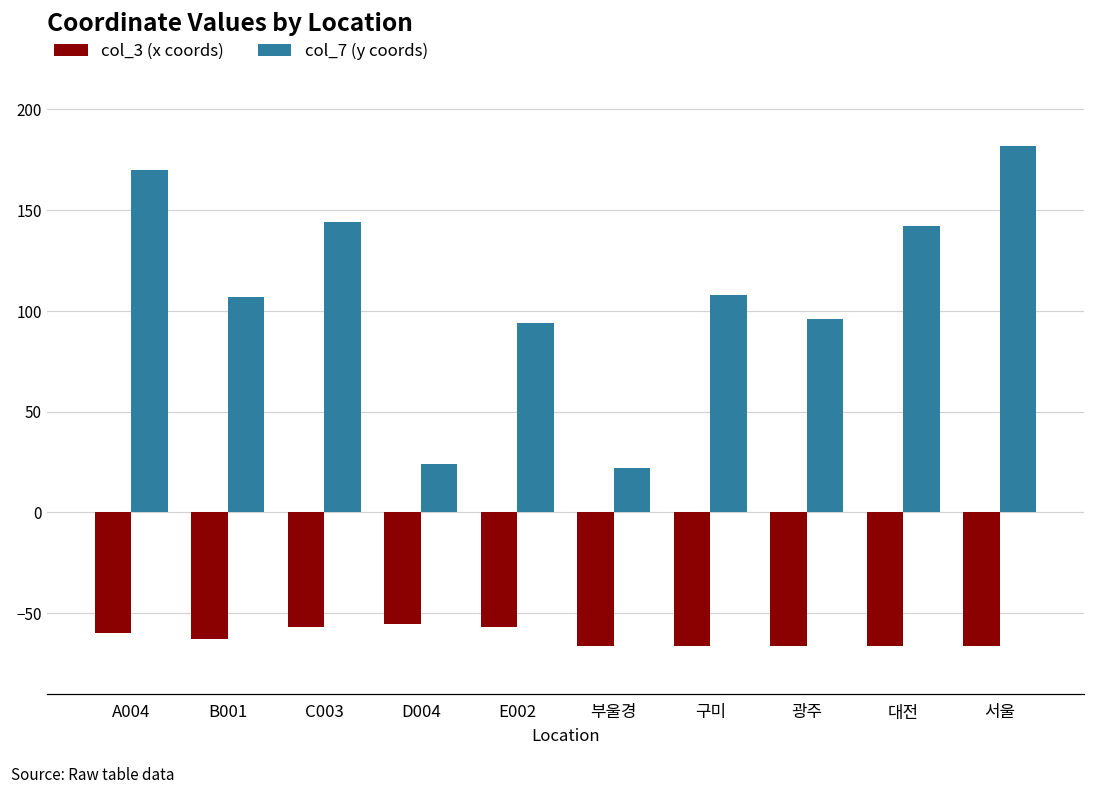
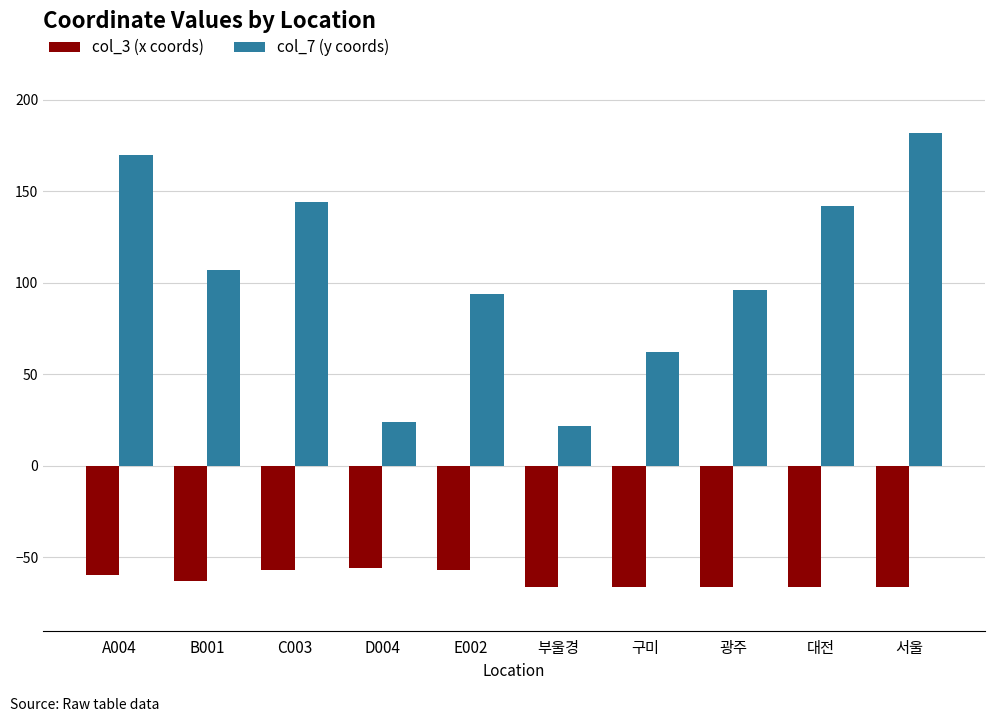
col_7 (y coords), 구미: 108 -> 62
